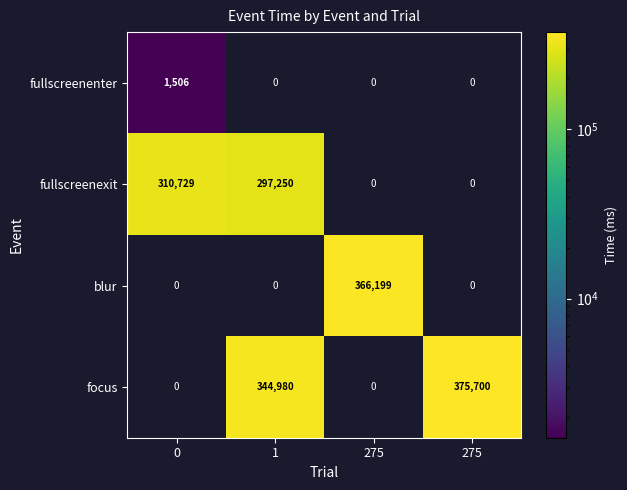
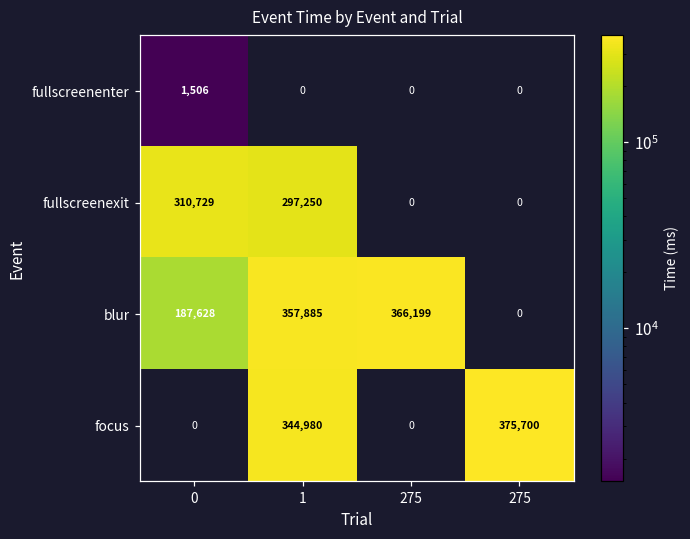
blur, 0: 0 -> 187,628
blur, 1: 0 -> 357,885
